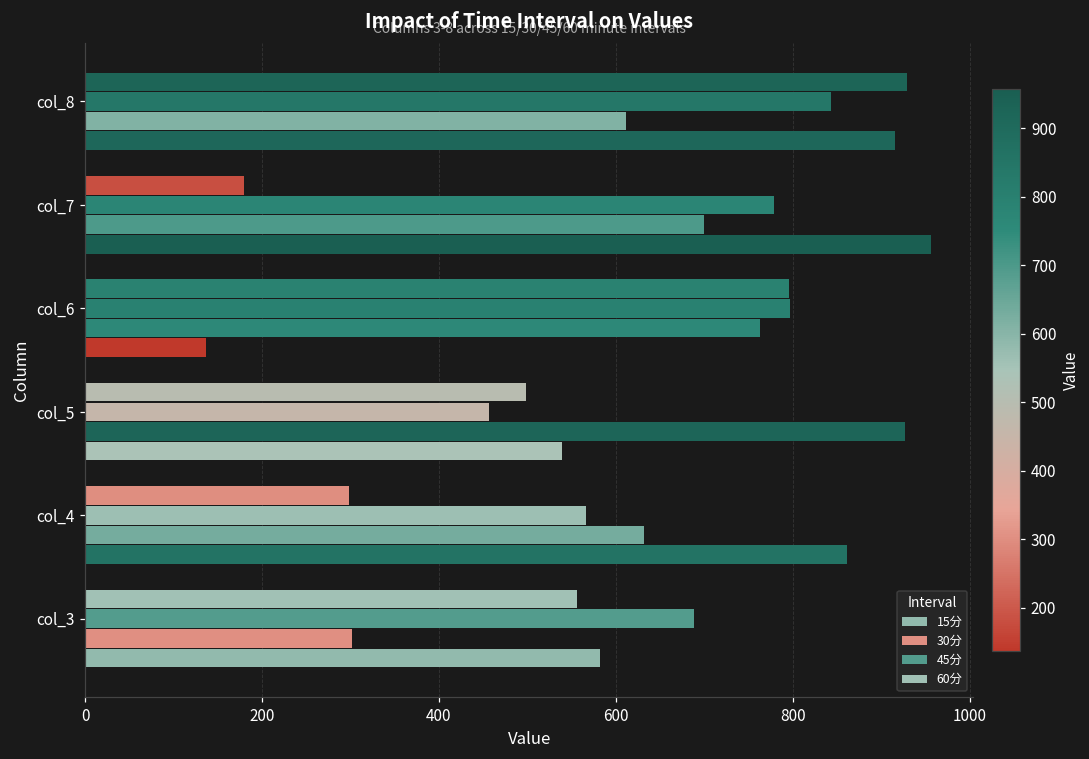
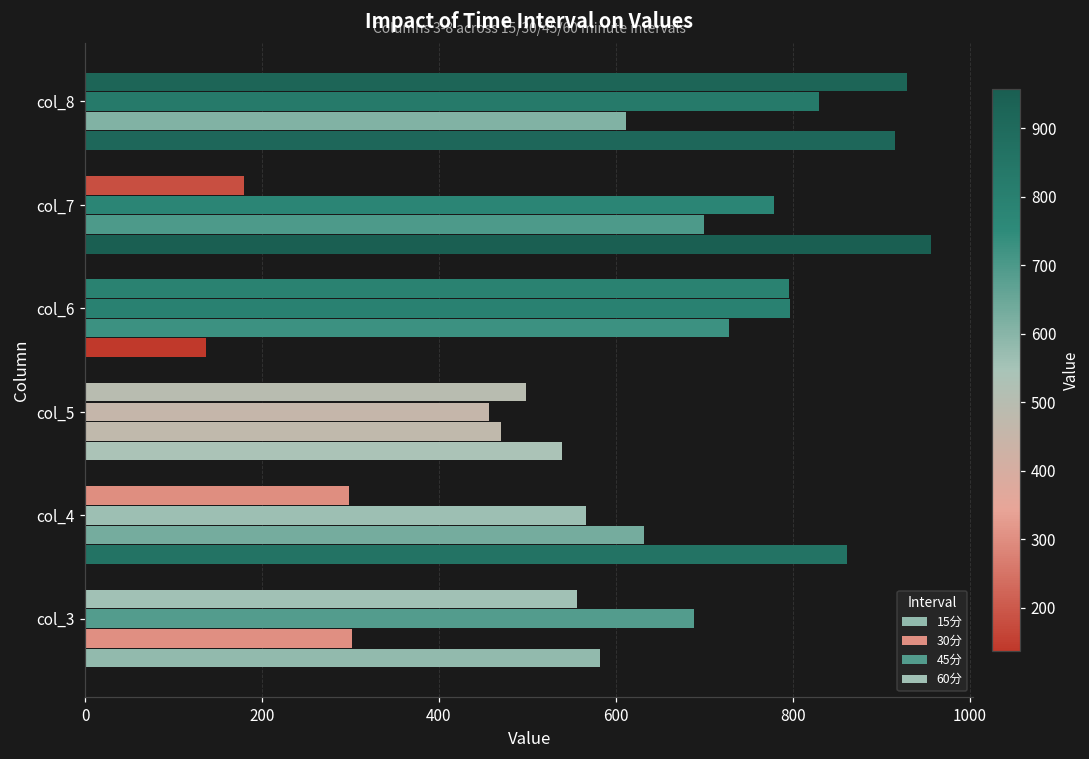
45分, col_8: 840 -> 830
30分, col_6: 760 -> 730
30分, col_5: 930 -> 470
